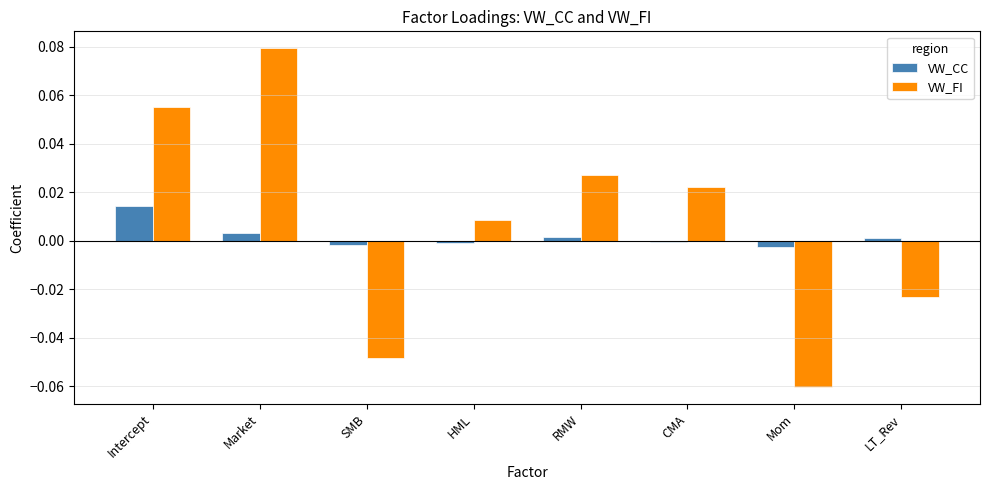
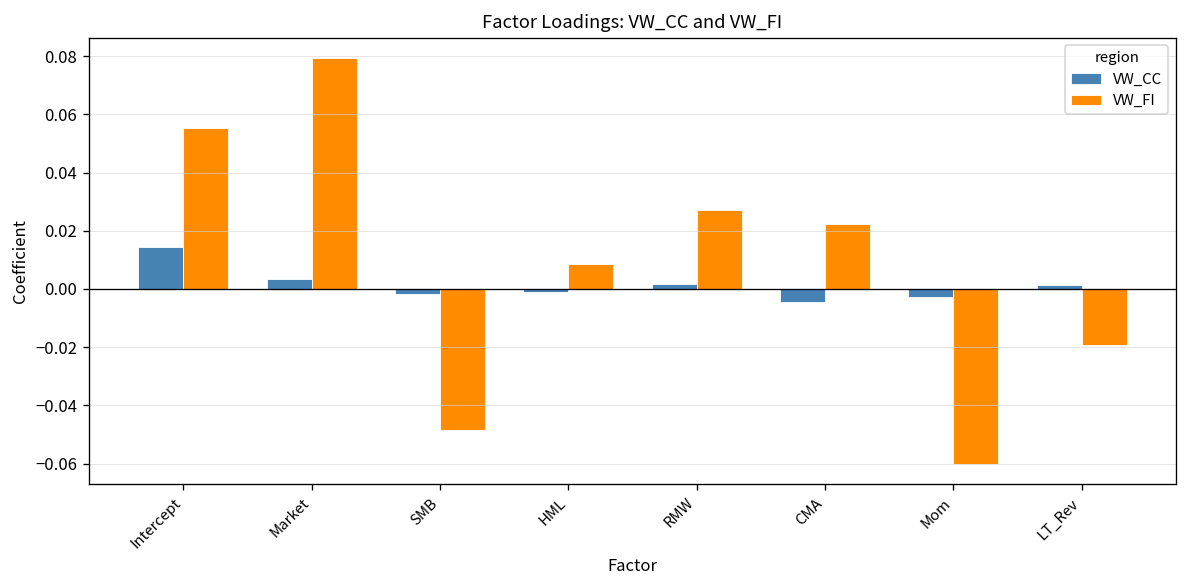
VW_CC, CMA: 0.000 -> -0.005
VW_FI, LT_Rev: -0.023 -> -0.019
